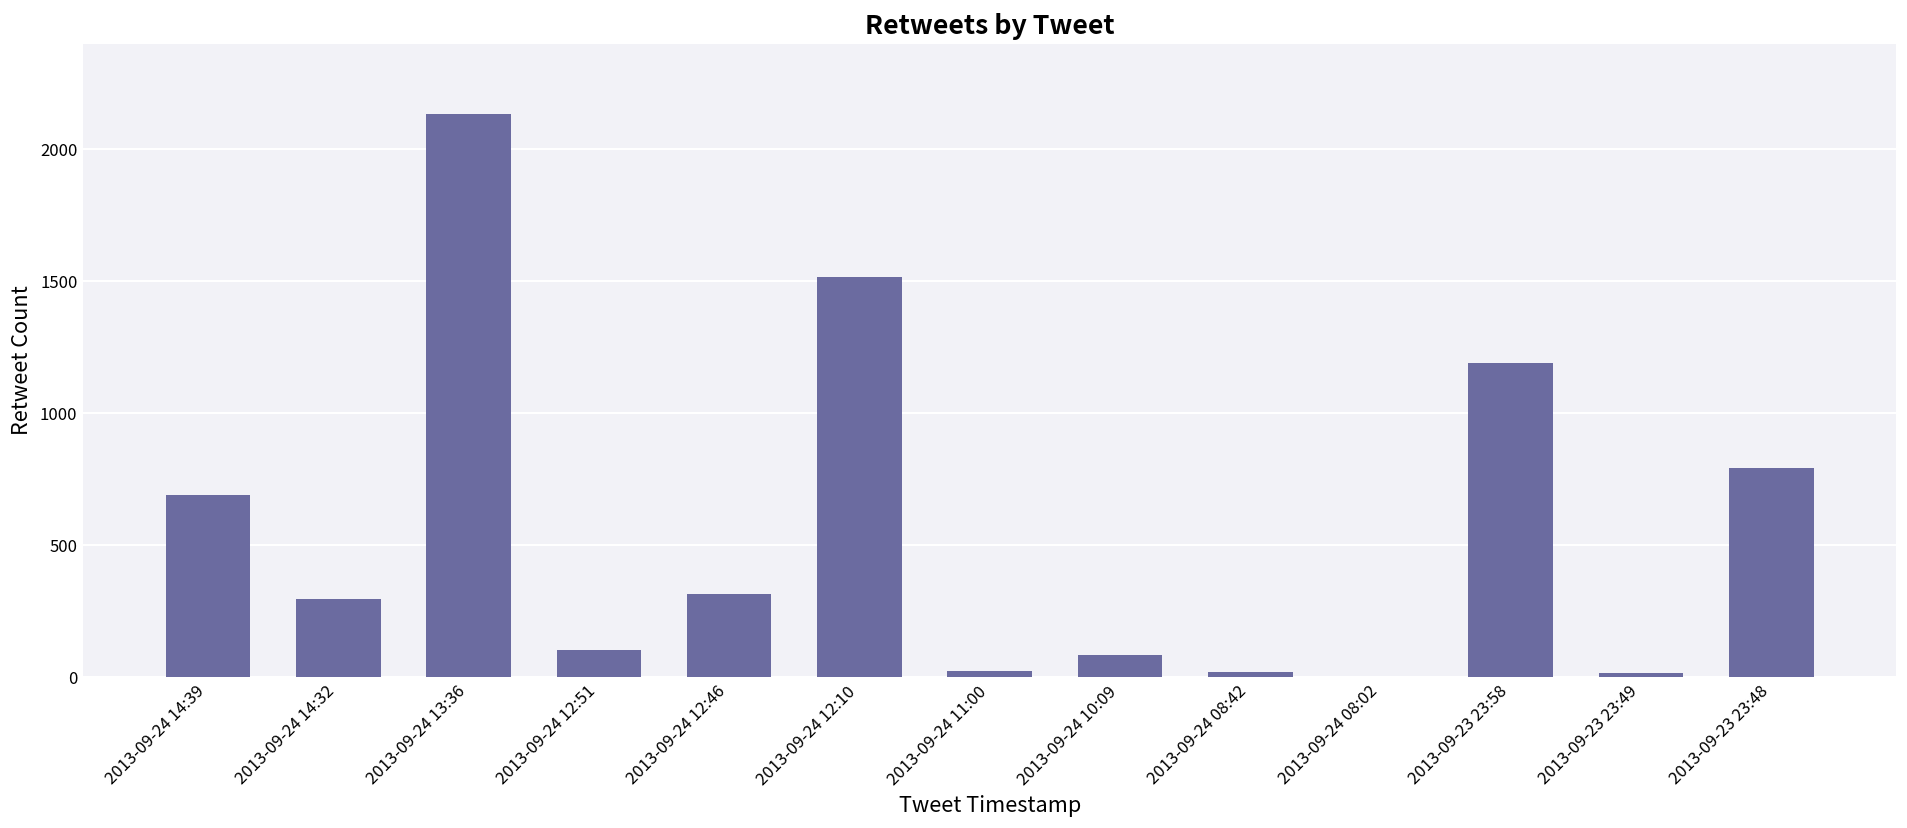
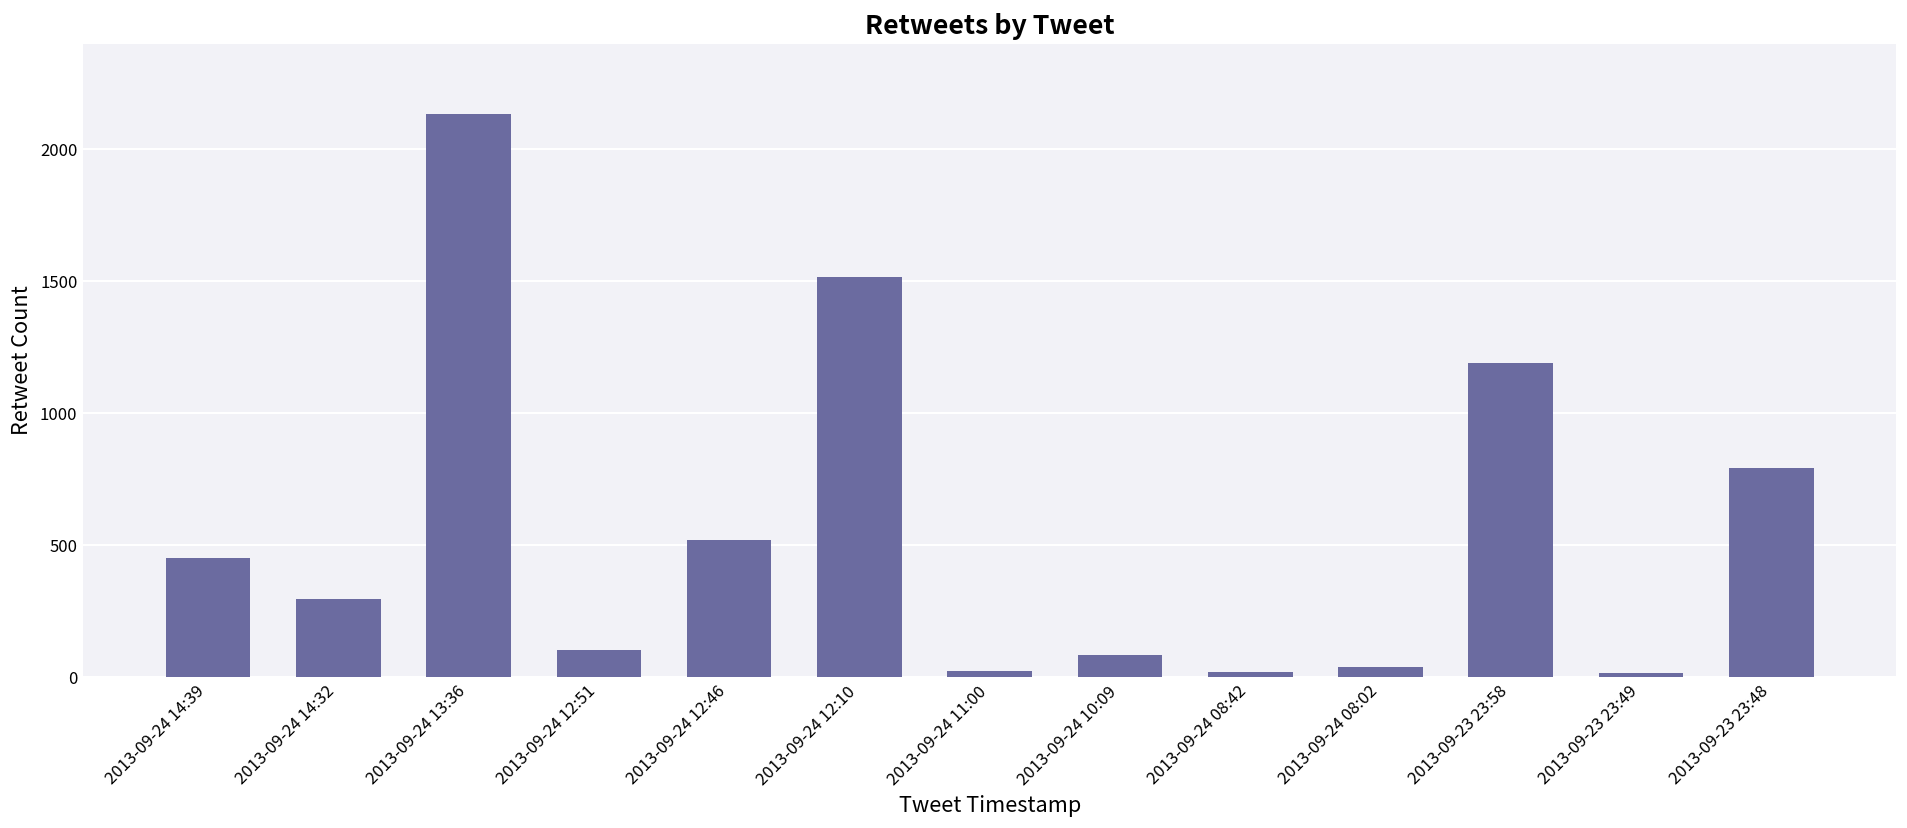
2013-09-24 14:39: 690 -> 450
2013-09-24 12:46: 320 -> 520
2013-09-24 08:02: 0 -> 40
